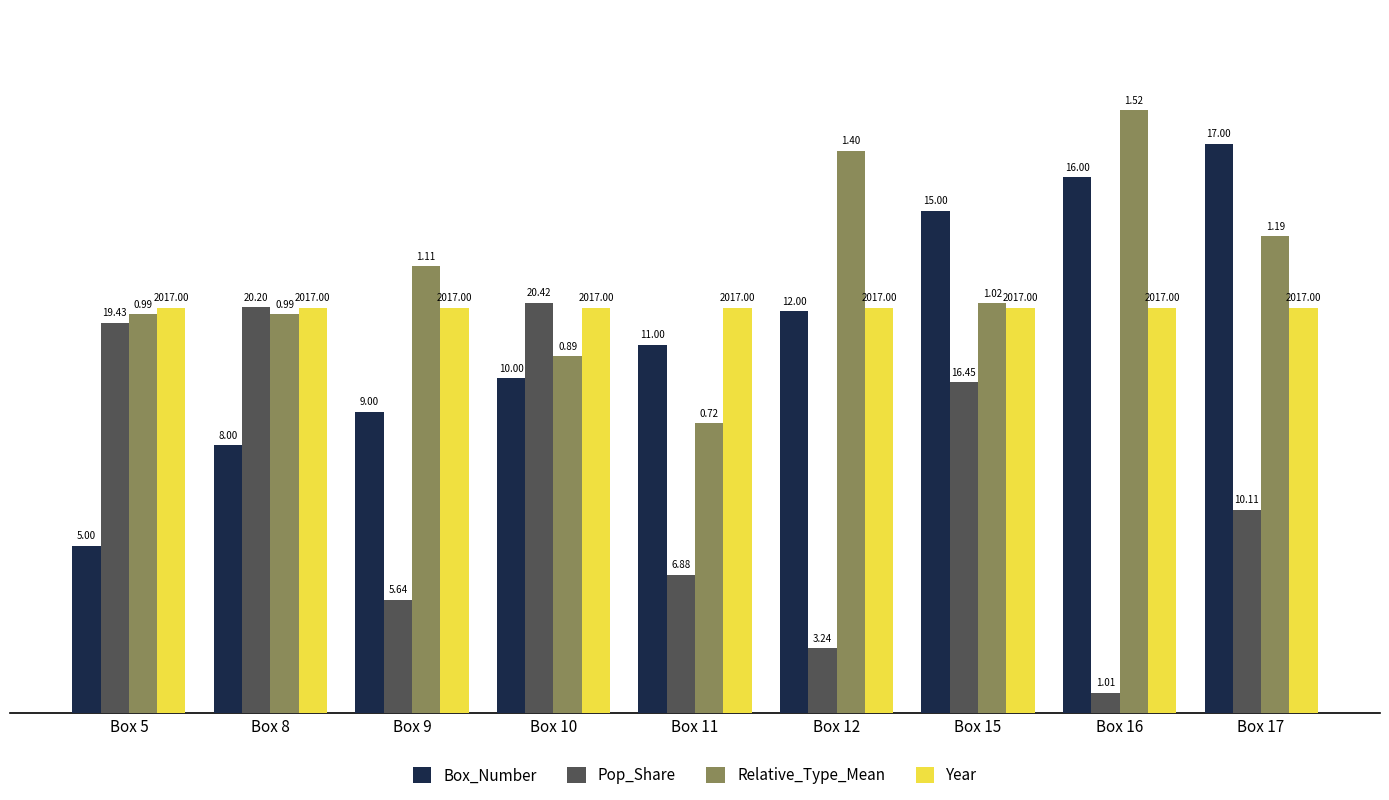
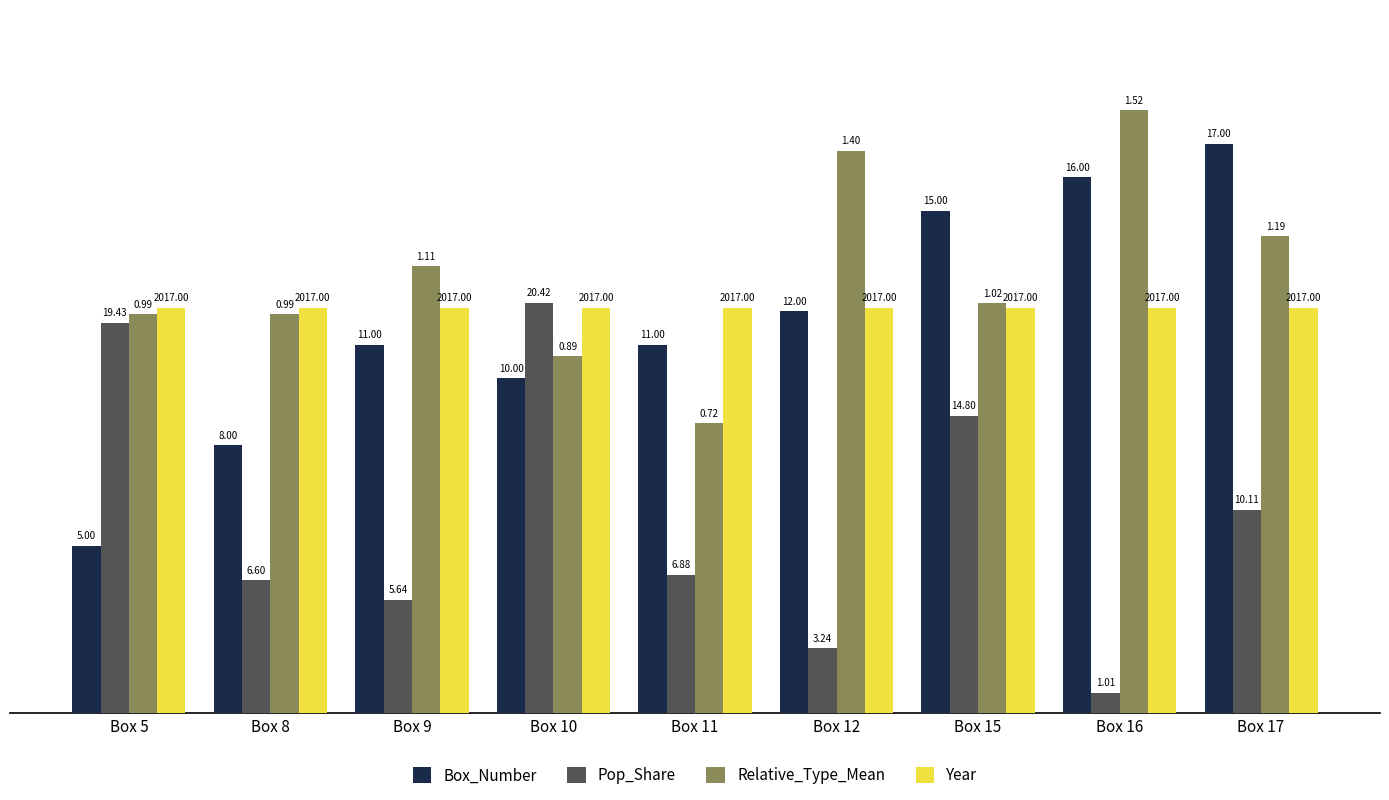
Pop_Share, Box 8: 20.20 -> 6.60
Box_Number, Box 9: 9.00 -> 11.00
Pop_Share, Box 15: 16.45 -> 14.80
